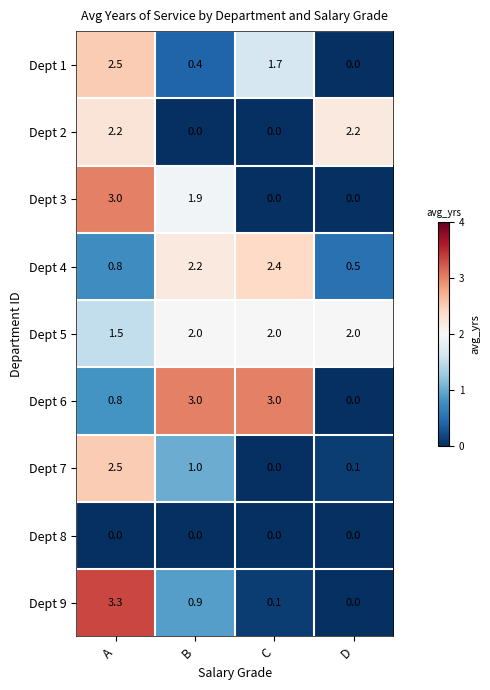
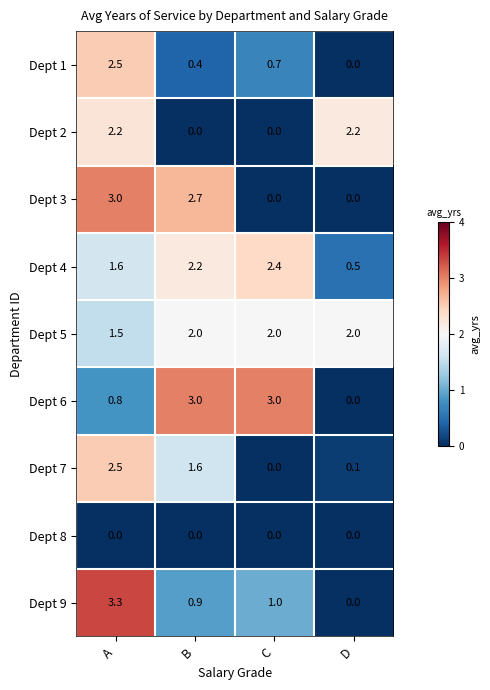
Dept 1, C: 1.7 -> 0.7
Dept 3, B: 1.9 -> 2.7
Dept 4, A: 0.8 -> 1.6
Dept 7, B: 1.0 -> 1.6
Dept 9, C: 0.1 -> 1.0
